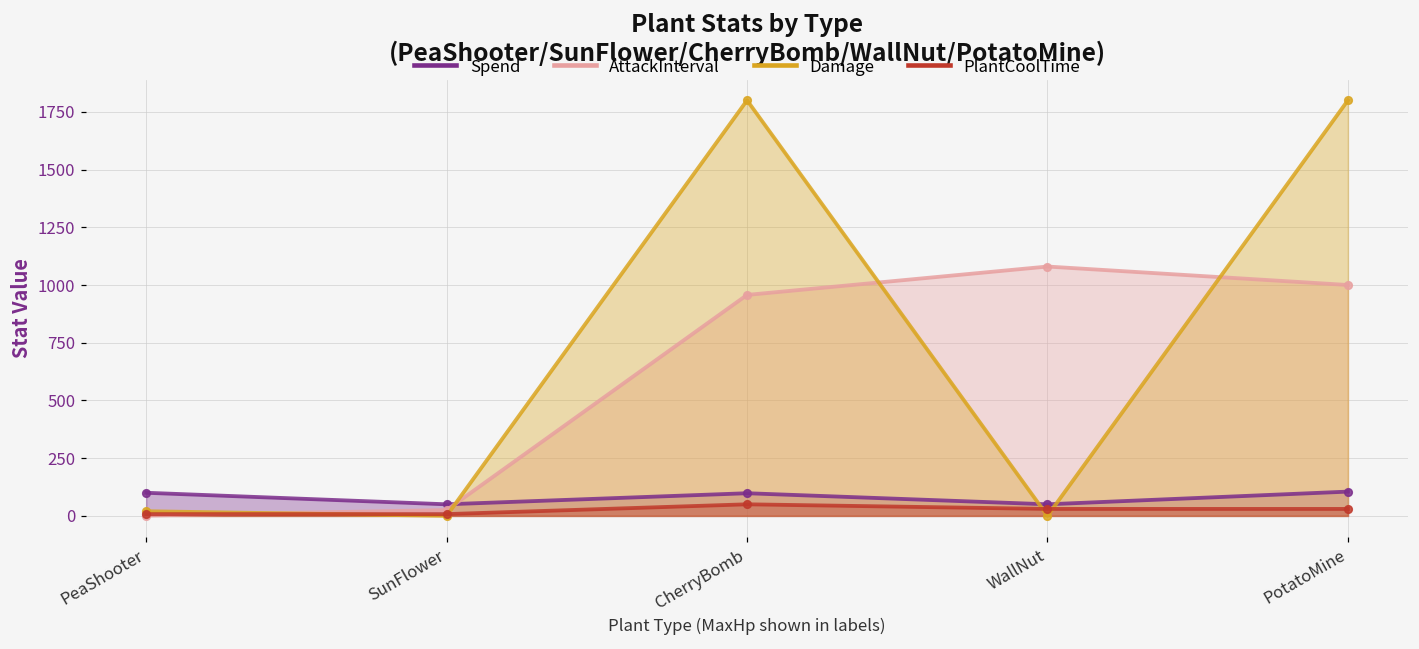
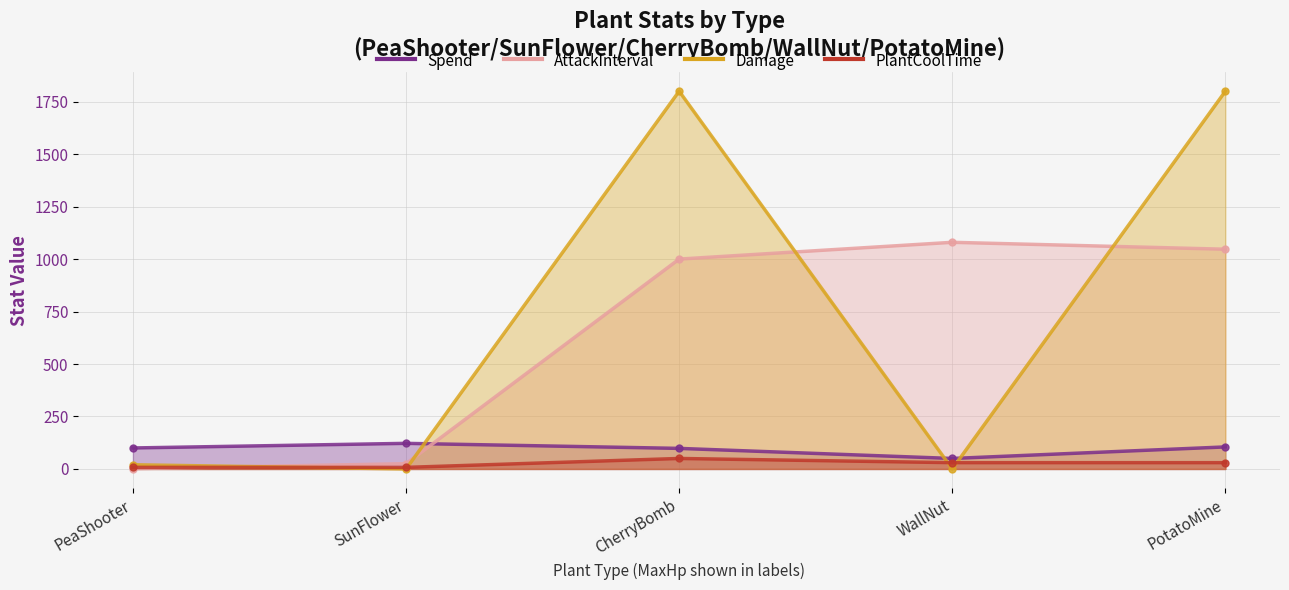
Spend, SunFlower: 50 -> 120
AttackInterval, CherryBomb: 960 -> 1000
AttackInterval, PotatoMine: 1000 -> 1050
